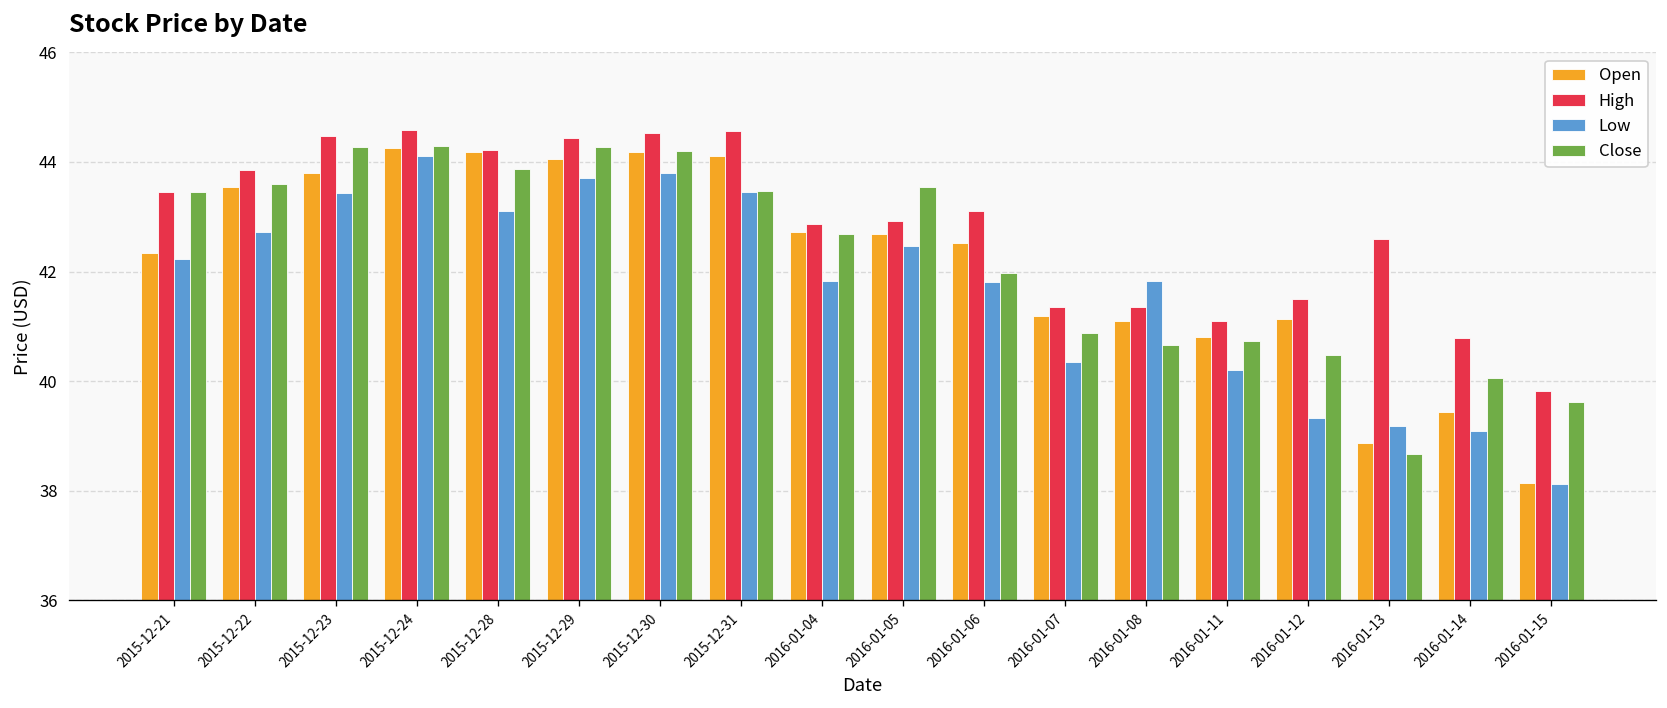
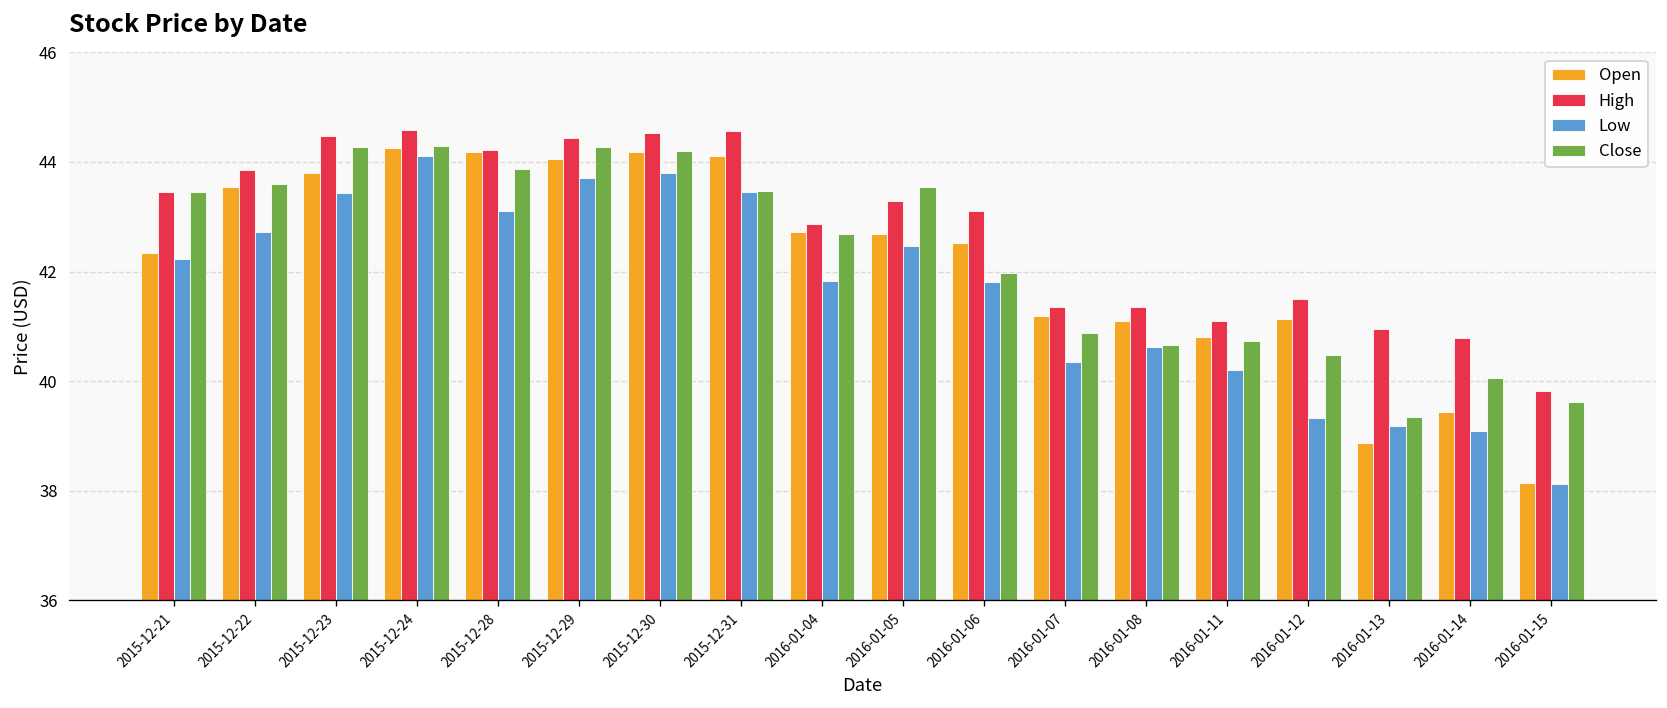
High, 2016-01-05: 42.9 -> 43.3
Low, 2016-01-08: 41.8 -> 40.6
High, 2016-01-13: 42.6 -> 41.0
Close, 2016-01-13: 38.7 -> 39.3
